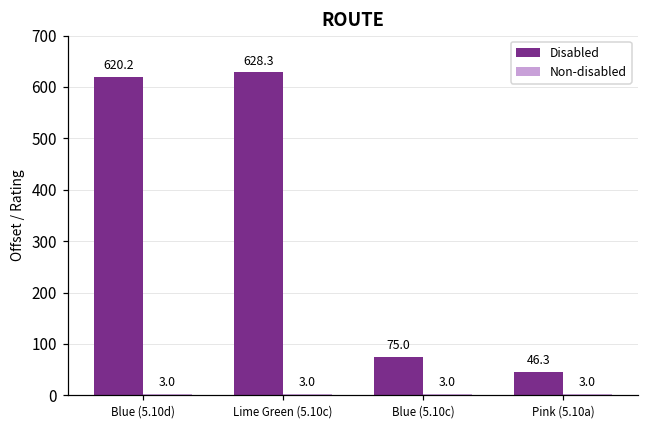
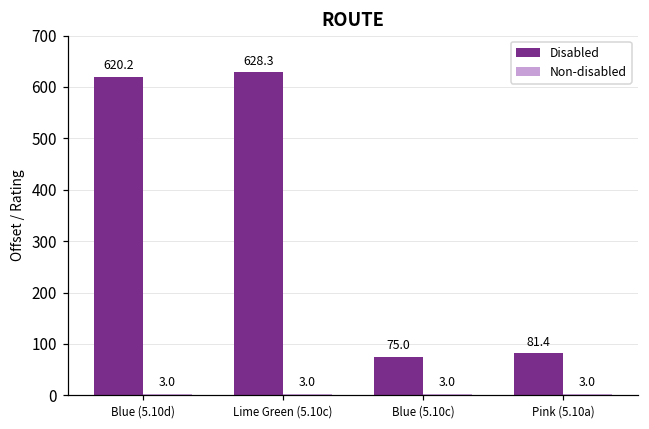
Disabled, Pink (5.10a): 46.3 -> 81.4
